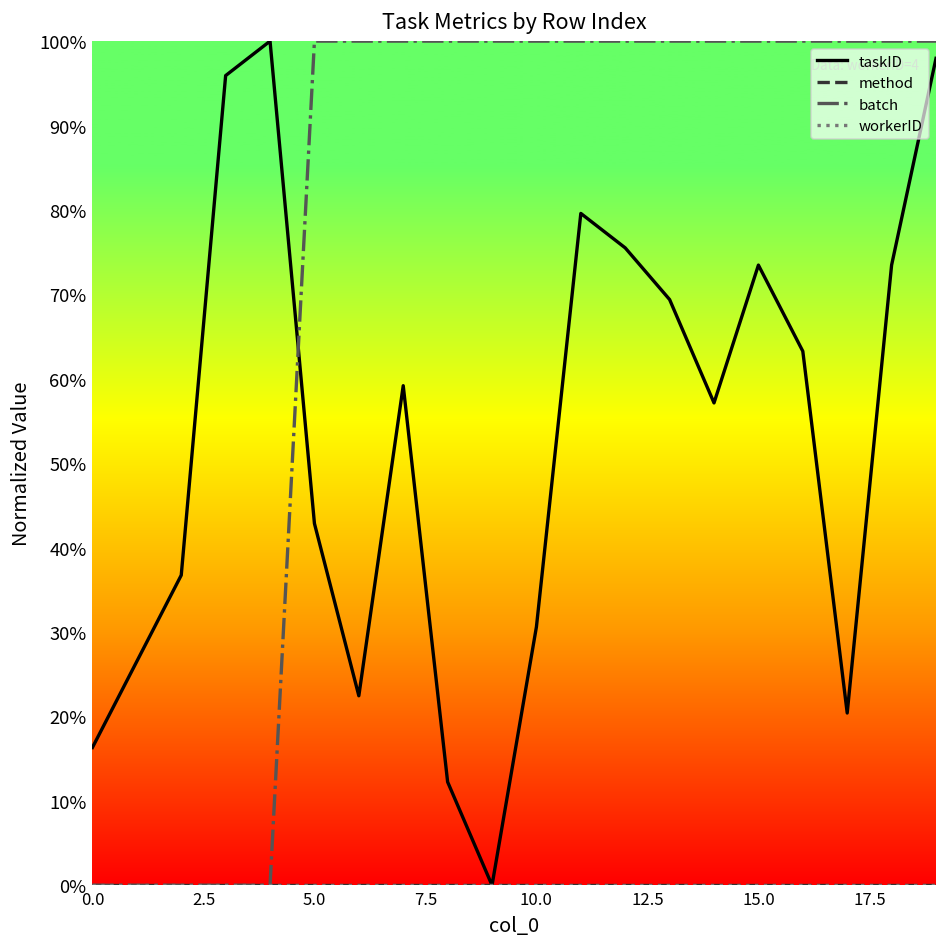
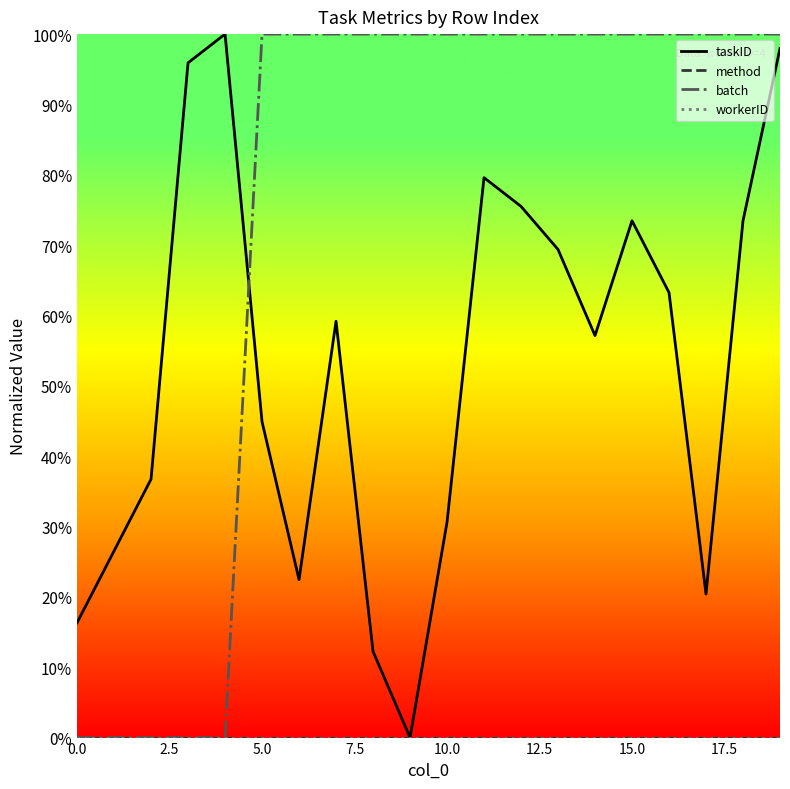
taskID, 5.0: 43% -> 45%
